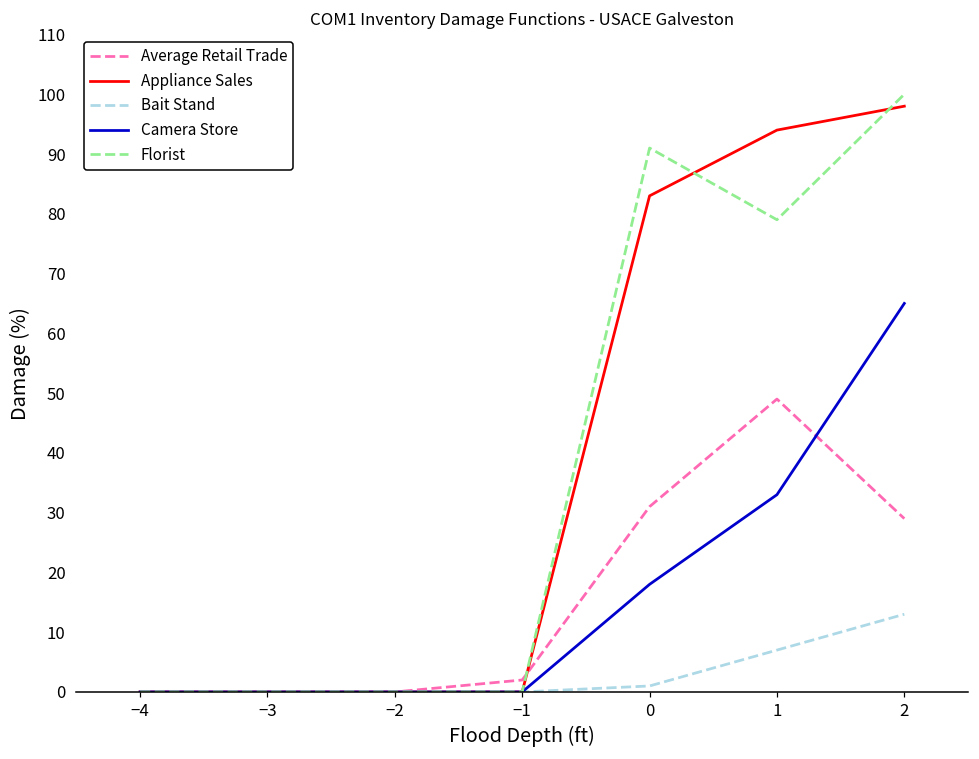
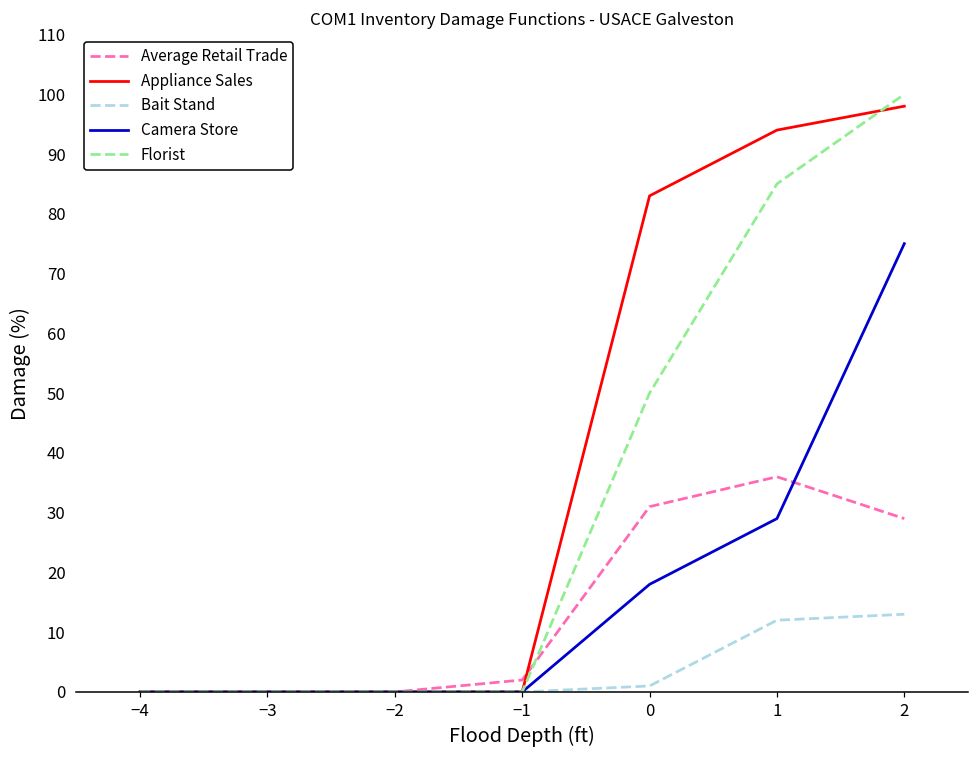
Florist, 0: 91 -> 50
Average Retail Trade, 1: 49 -> 36
Bait Stand, 1: 7 -> 12
Camera Store, 1: 33 -> 29
Florist, 1: 79 -> 85
Camera Store, 2: 65 -> 75
